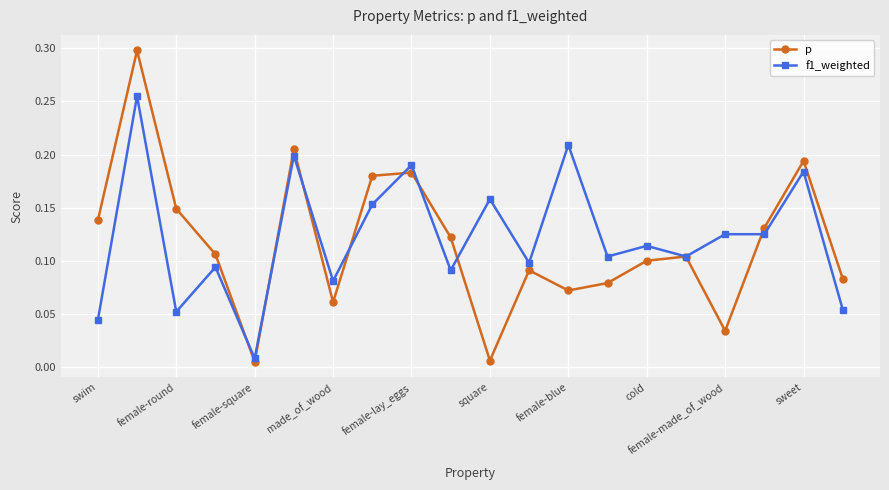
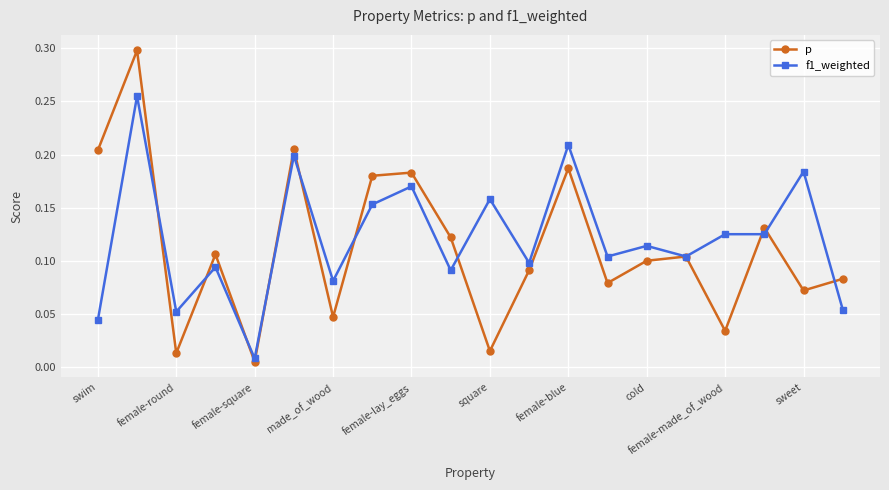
p, swim: 0.138 -> 0.204
p, female-round: 0.149 -> 0.013
p, made_of_wood: 0.061 -> 0.047
f1_weighted, female-lay_eggs: 0.19 -> 0.17
p, square: 0.006 -> 0.015
p, female-blue: 0.072 -> 0.187
p, sweet: 0.194 -> 0.072
